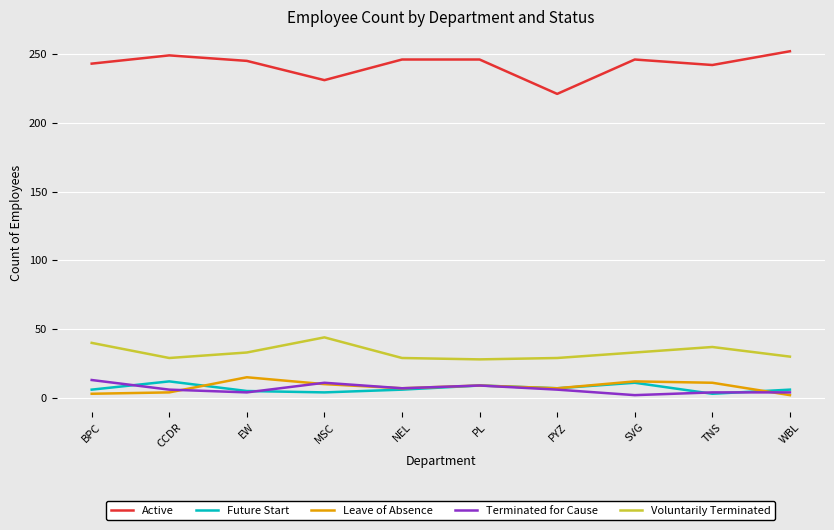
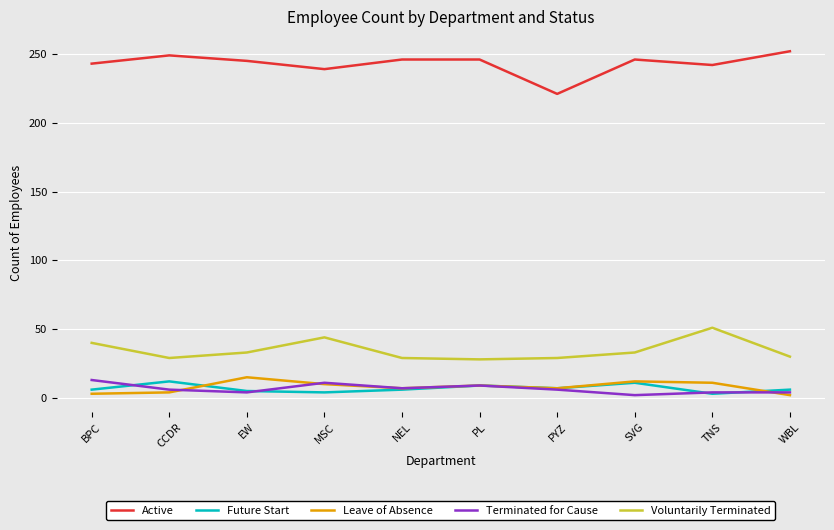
Active, MSC: 231 -> 239
Voluntarily Terminated, TNS: 37 -> 51
